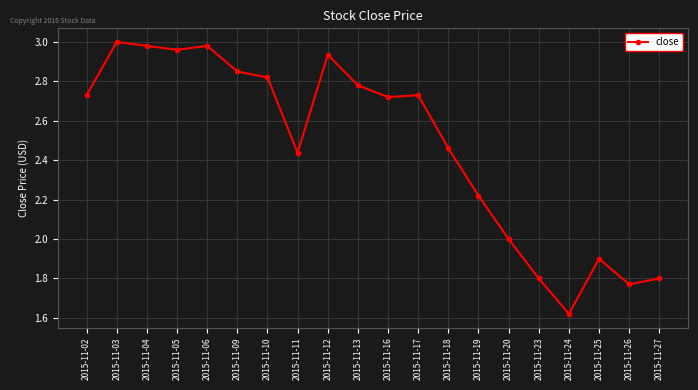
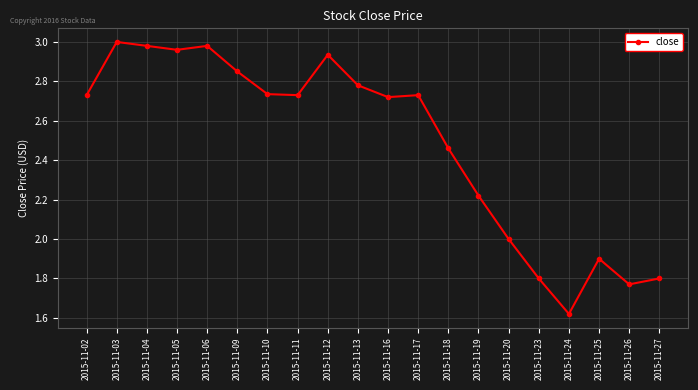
2015-11-10: 2.82 -> 2.74
2015-11-11: 2.44 -> 2.73
